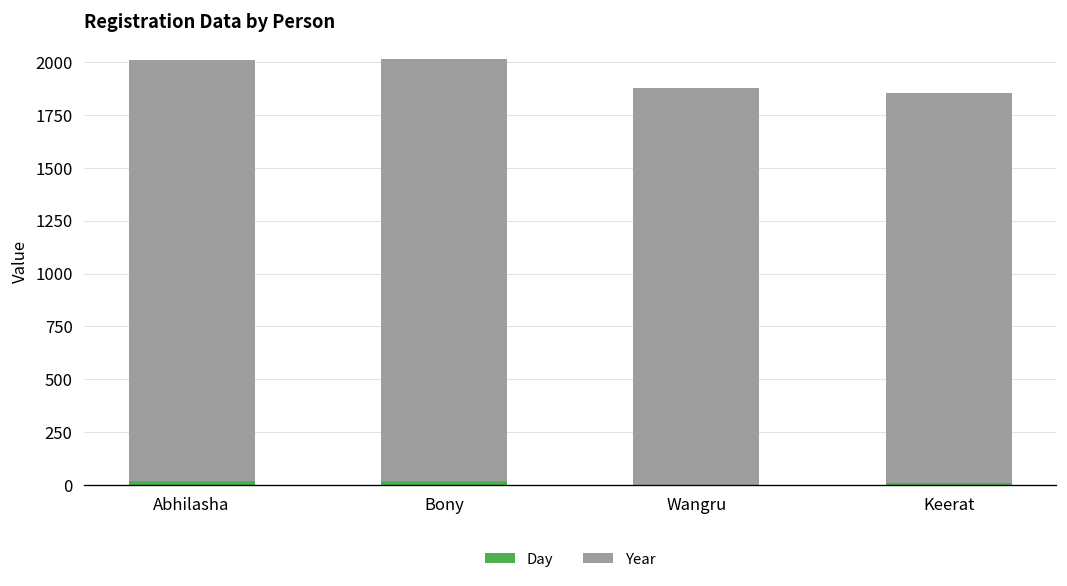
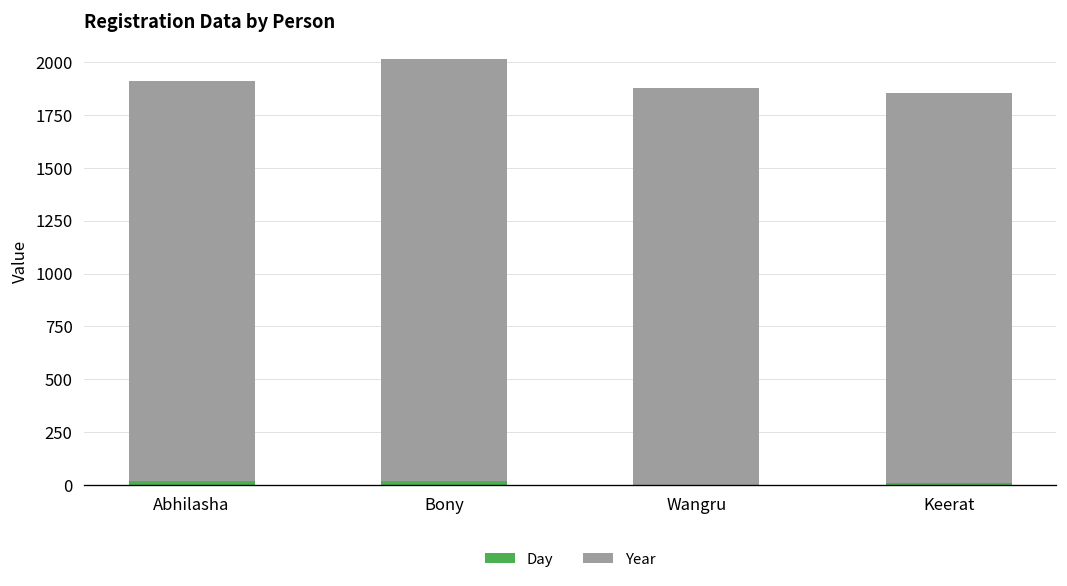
Year, Abhilasha: 1990 -> 1890
